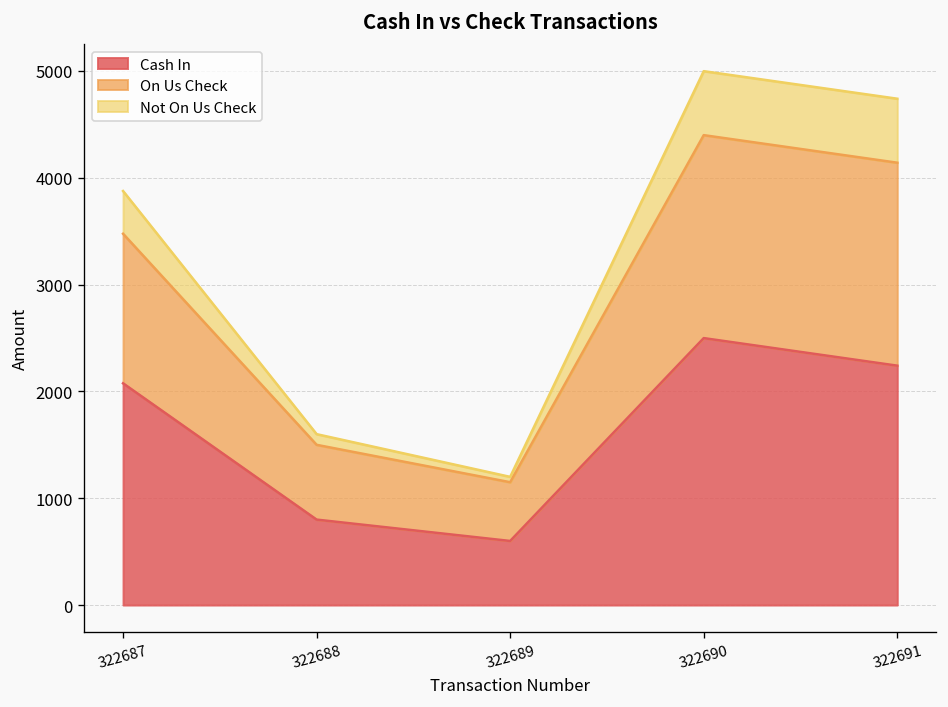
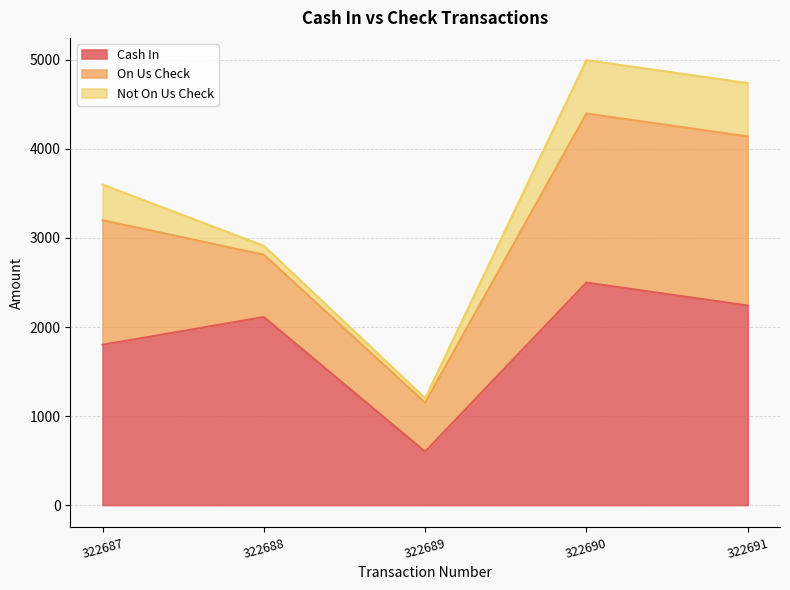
Cash In, 322687: 2100 -> 1800
Cash In, 322688: 800 -> 2100
